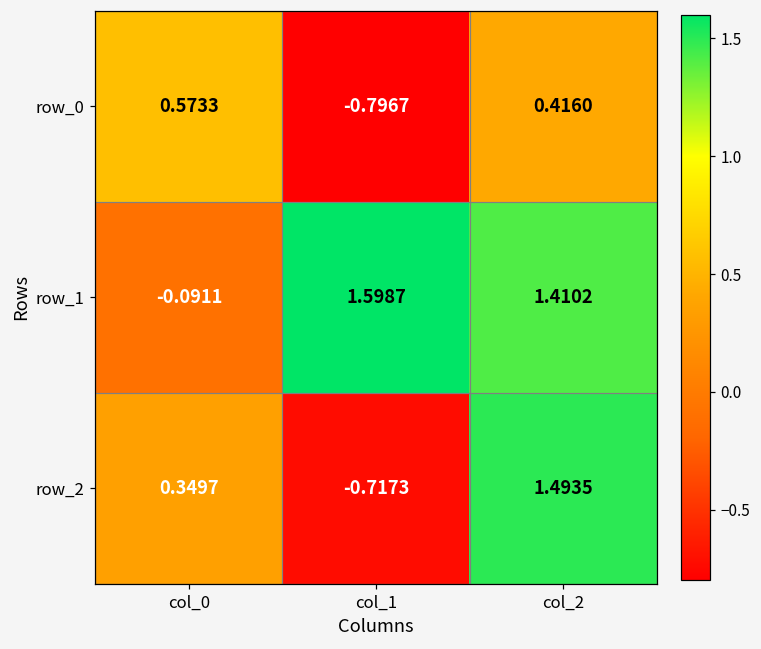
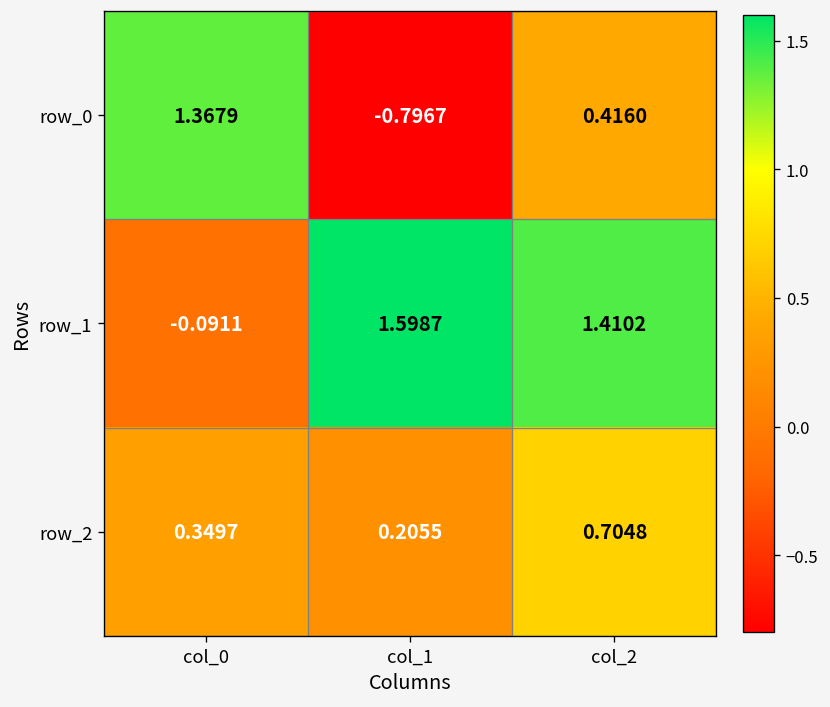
row_0, col_0: 0.5733 -> 1.3679
row_2, col_1: -0.7173 -> 0.2055
row_2, col_2: 1.4935 -> 0.7048
